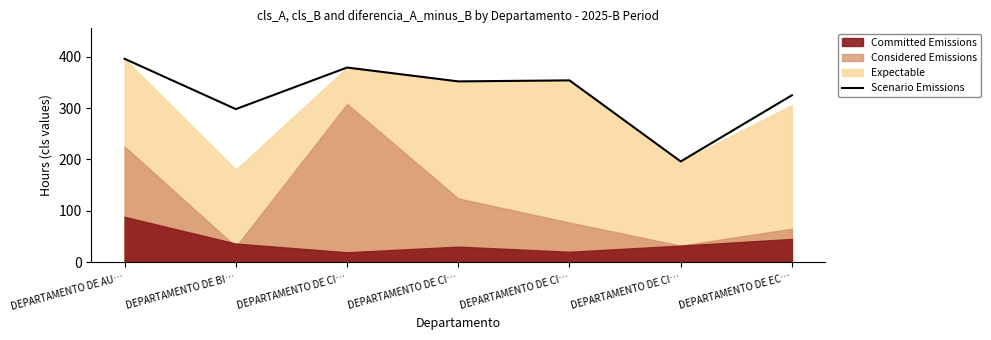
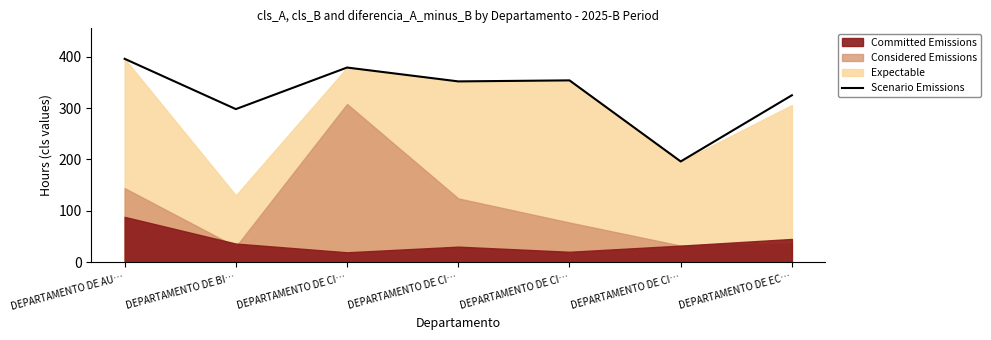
Considered Emissions, DEPARTAMENTO DE AU…: 230 -> 140
Expectable, DEPARTAMENTO DE BI…: 180 -> 130
Considered Emissions, DEPARTAMENTO DE EC…: 70 -> 40
